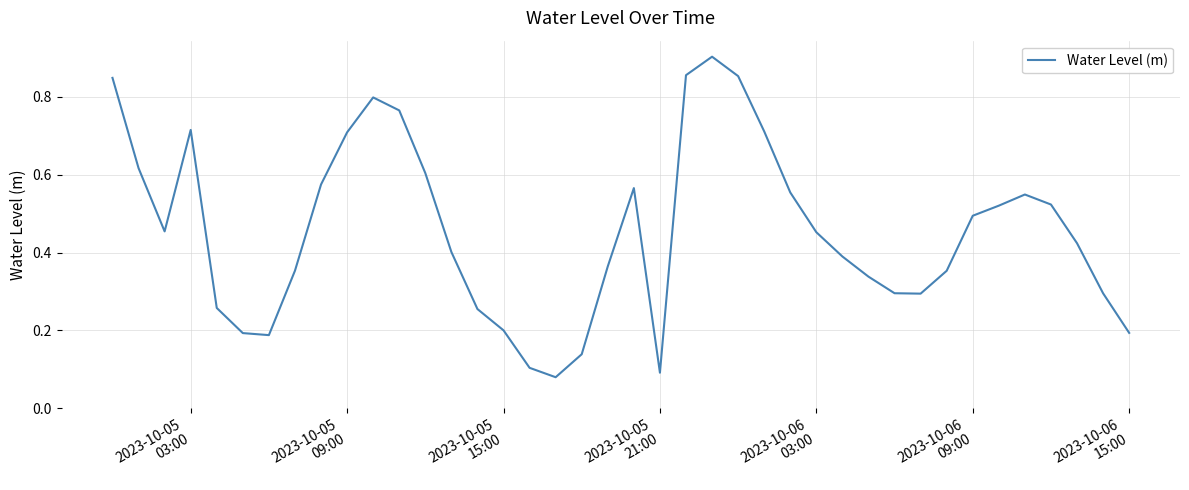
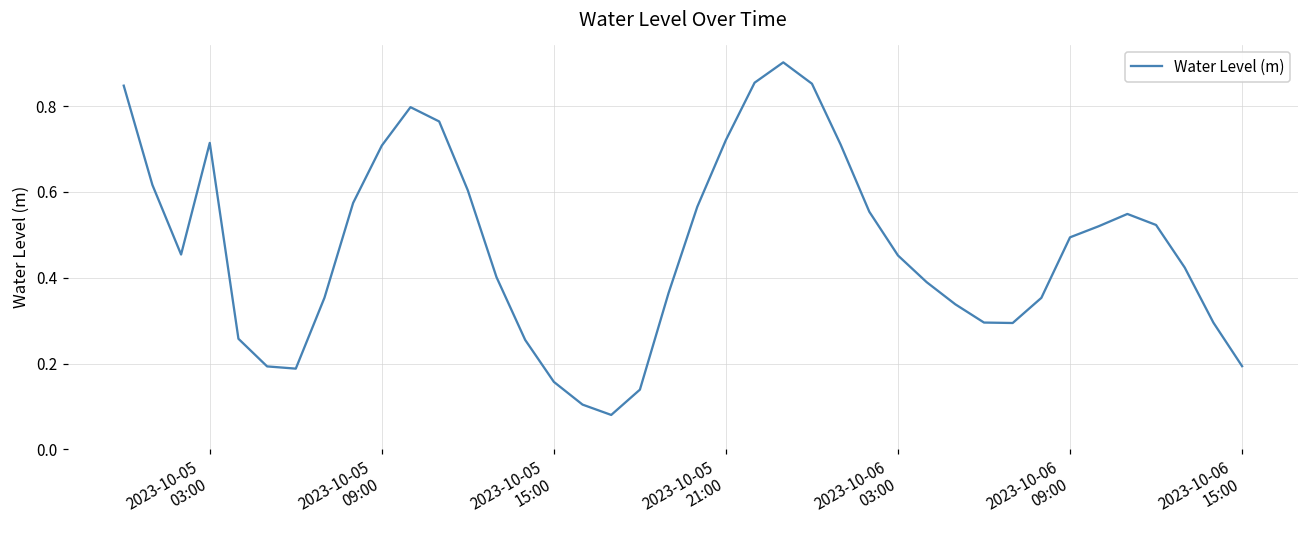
2023-10-05 15:00: 0.20 -> 0.16
2023-10-05 21:00: 0.09 -> 0.72
